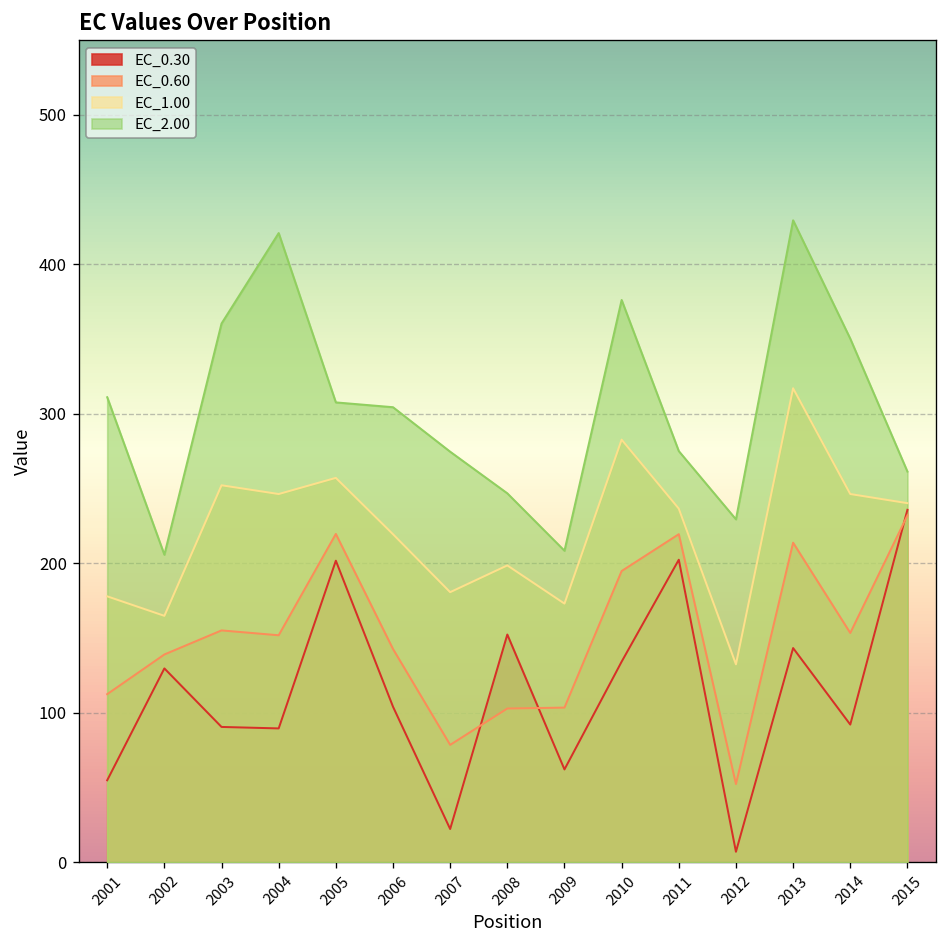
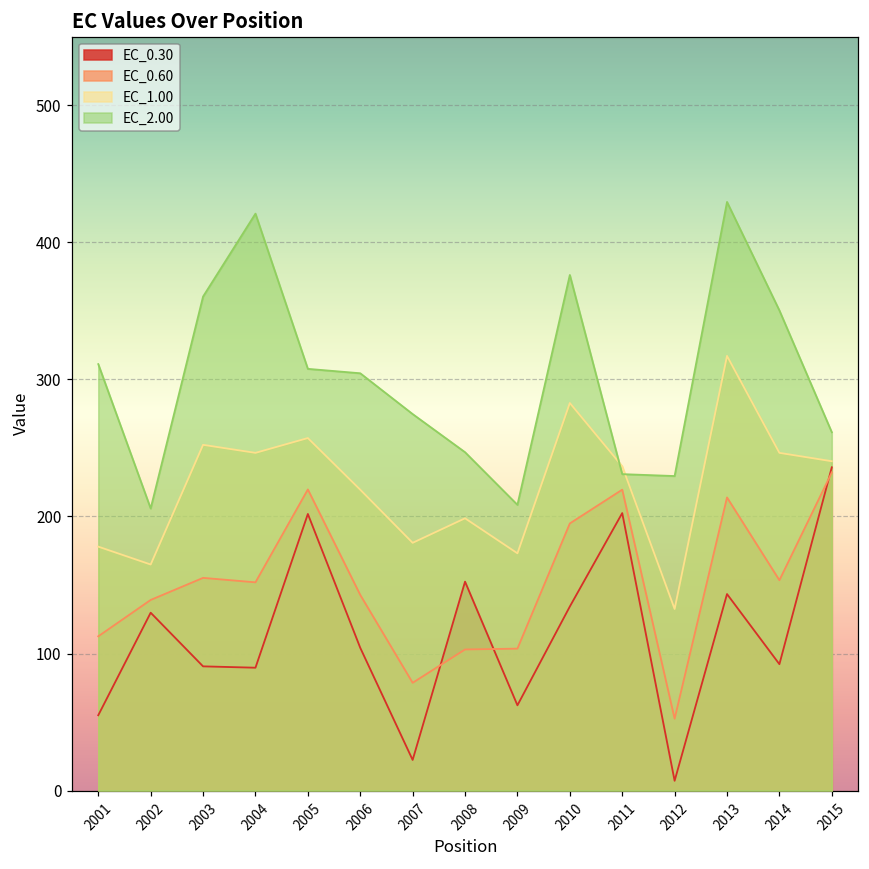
EC_2.00, 2011: 275 -> 231
